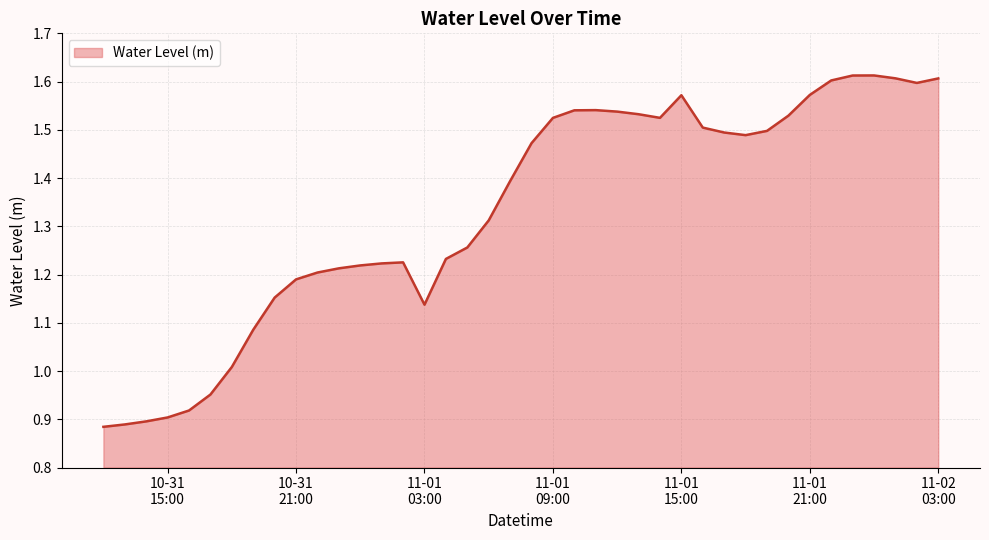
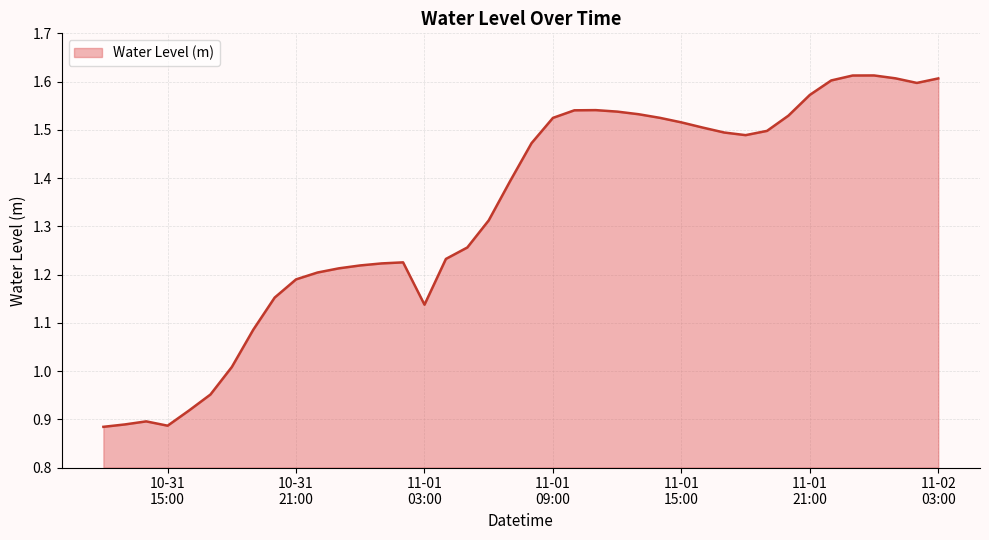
10-31 15:00: 0.90 -> 0.89
11-01 15:00: 1.57 -> 1.52
